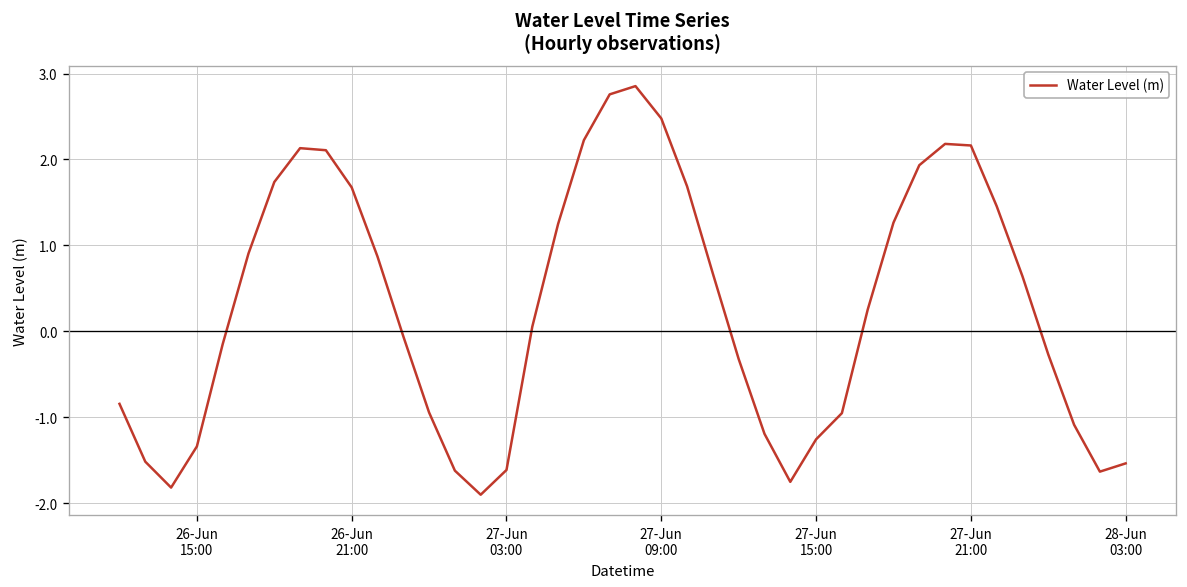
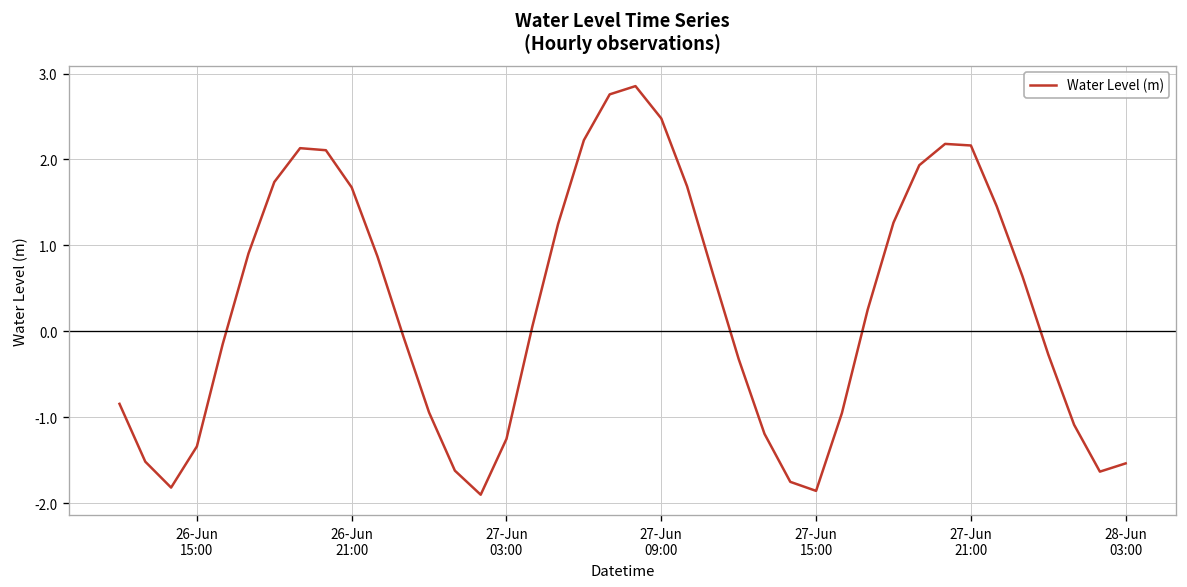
27-Jun 03:00: -1.6 -> -1.3
27-Jun 15:00: -1.3 -> -1.9
